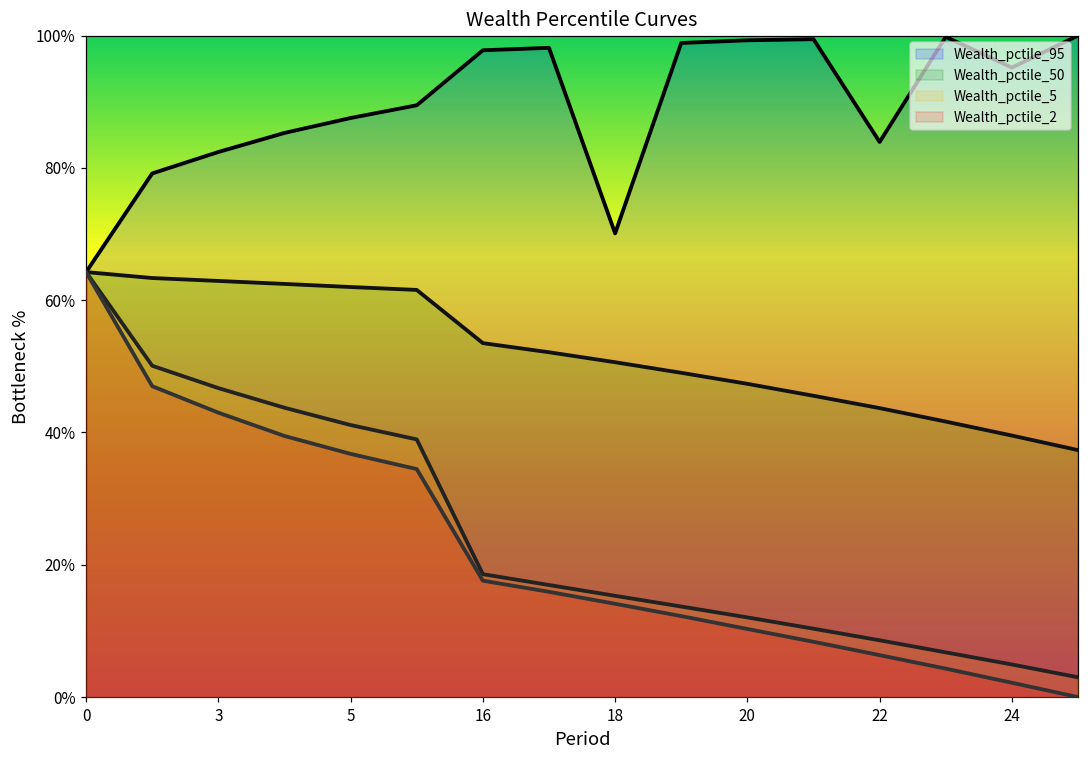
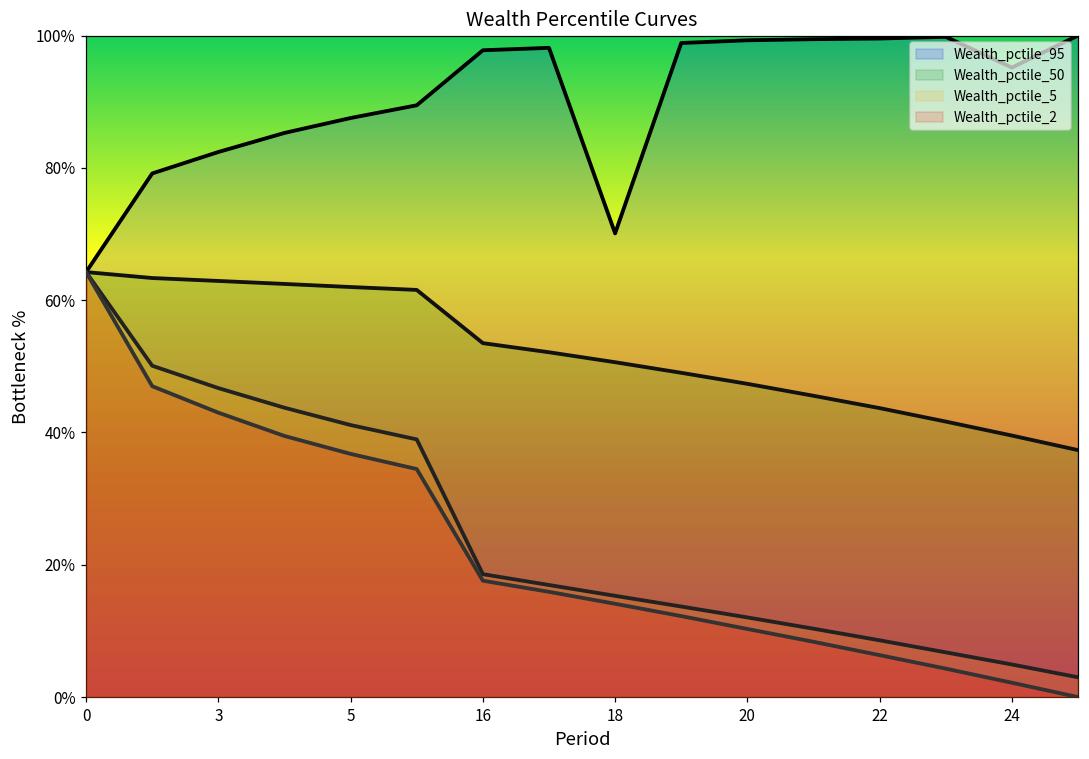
Wealth_pctile_95, 22: 84% -> 100%
